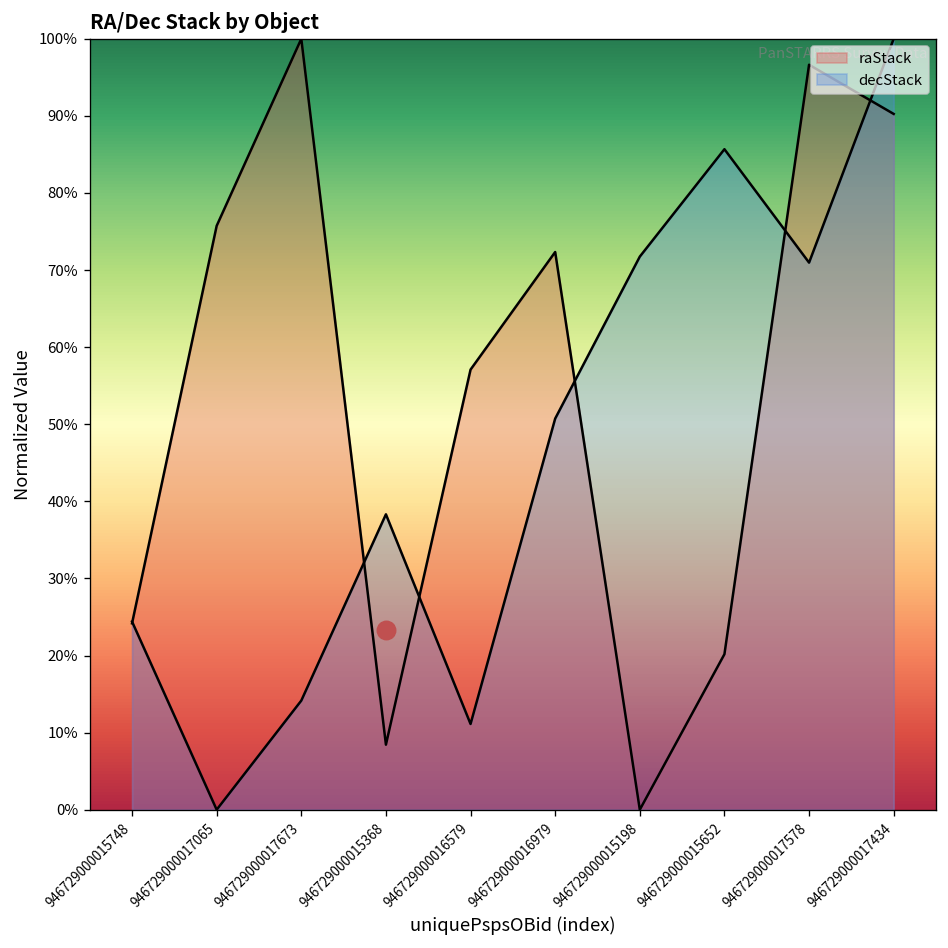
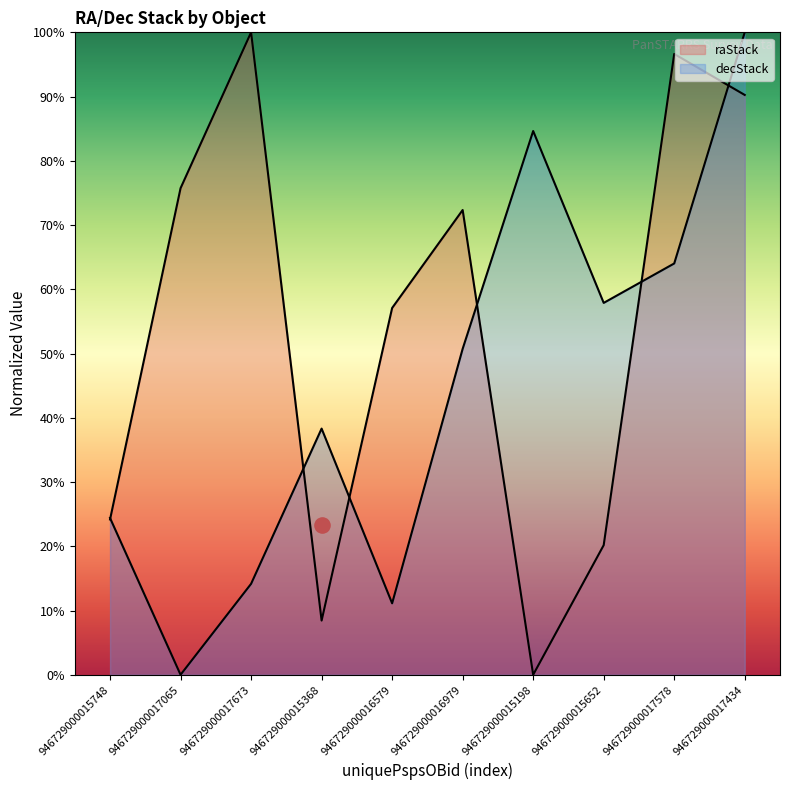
decStack, 946729000015198: 72% -> 85%
decStack, 946729000015652: 86% -> 58%
decStack, 946729000017578: 71% -> 64%
